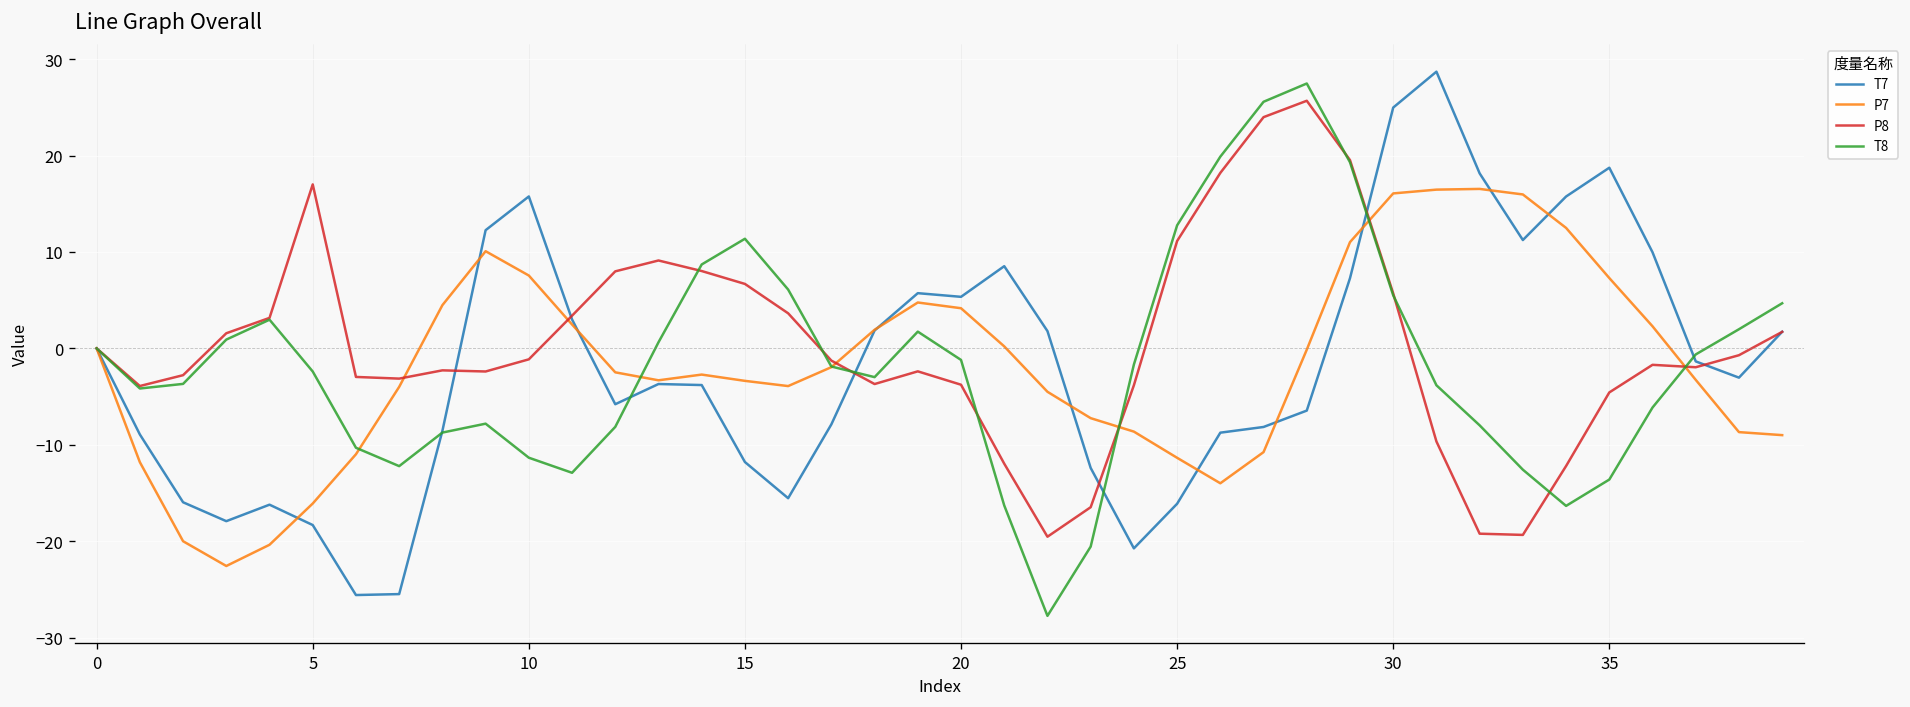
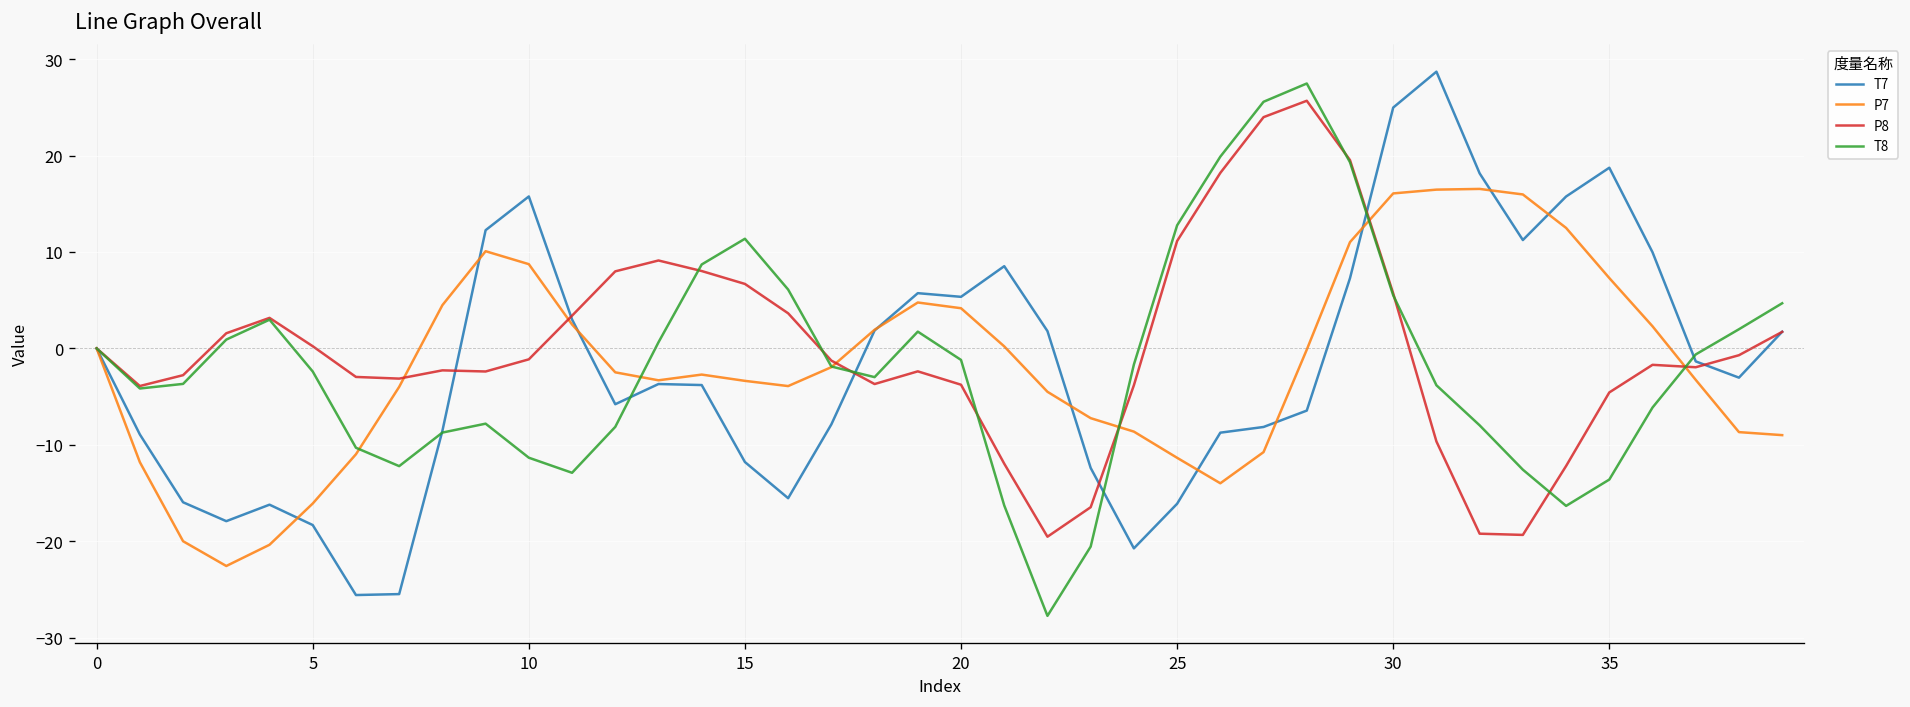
P8, 5: 17 -> 0
P7, 10: 8 -> 9
